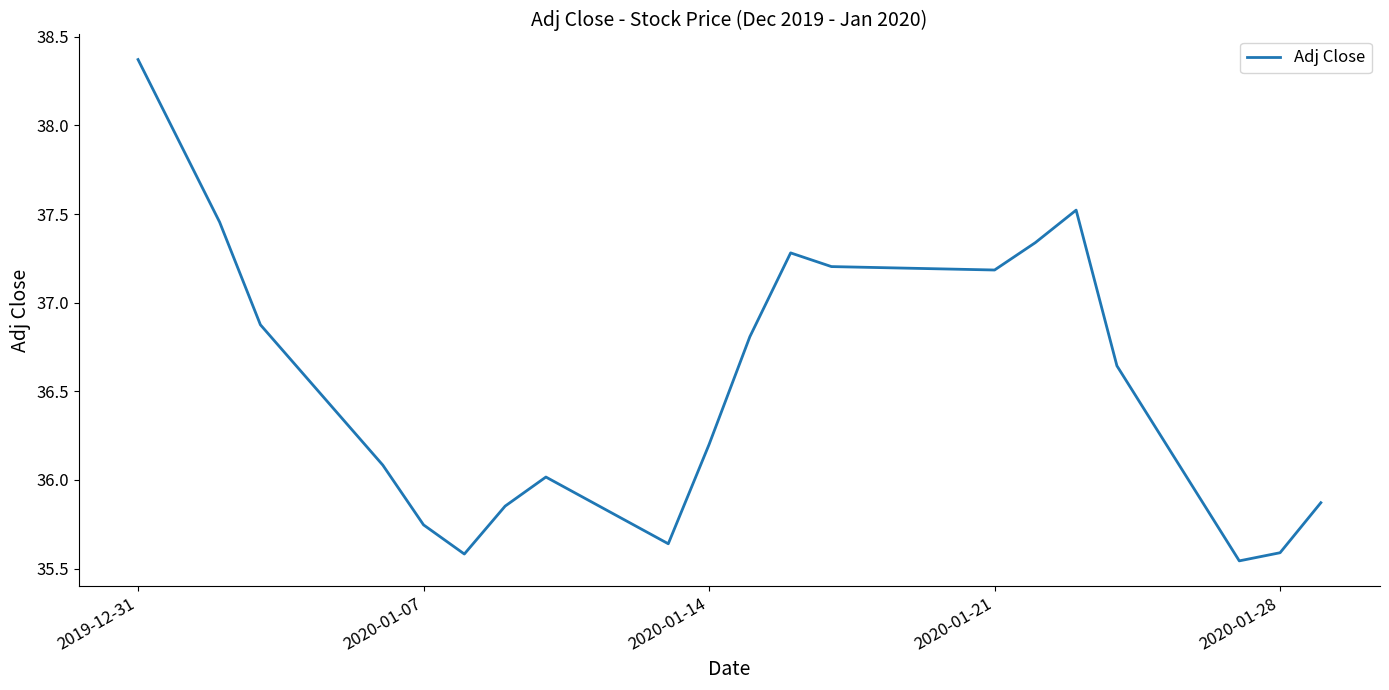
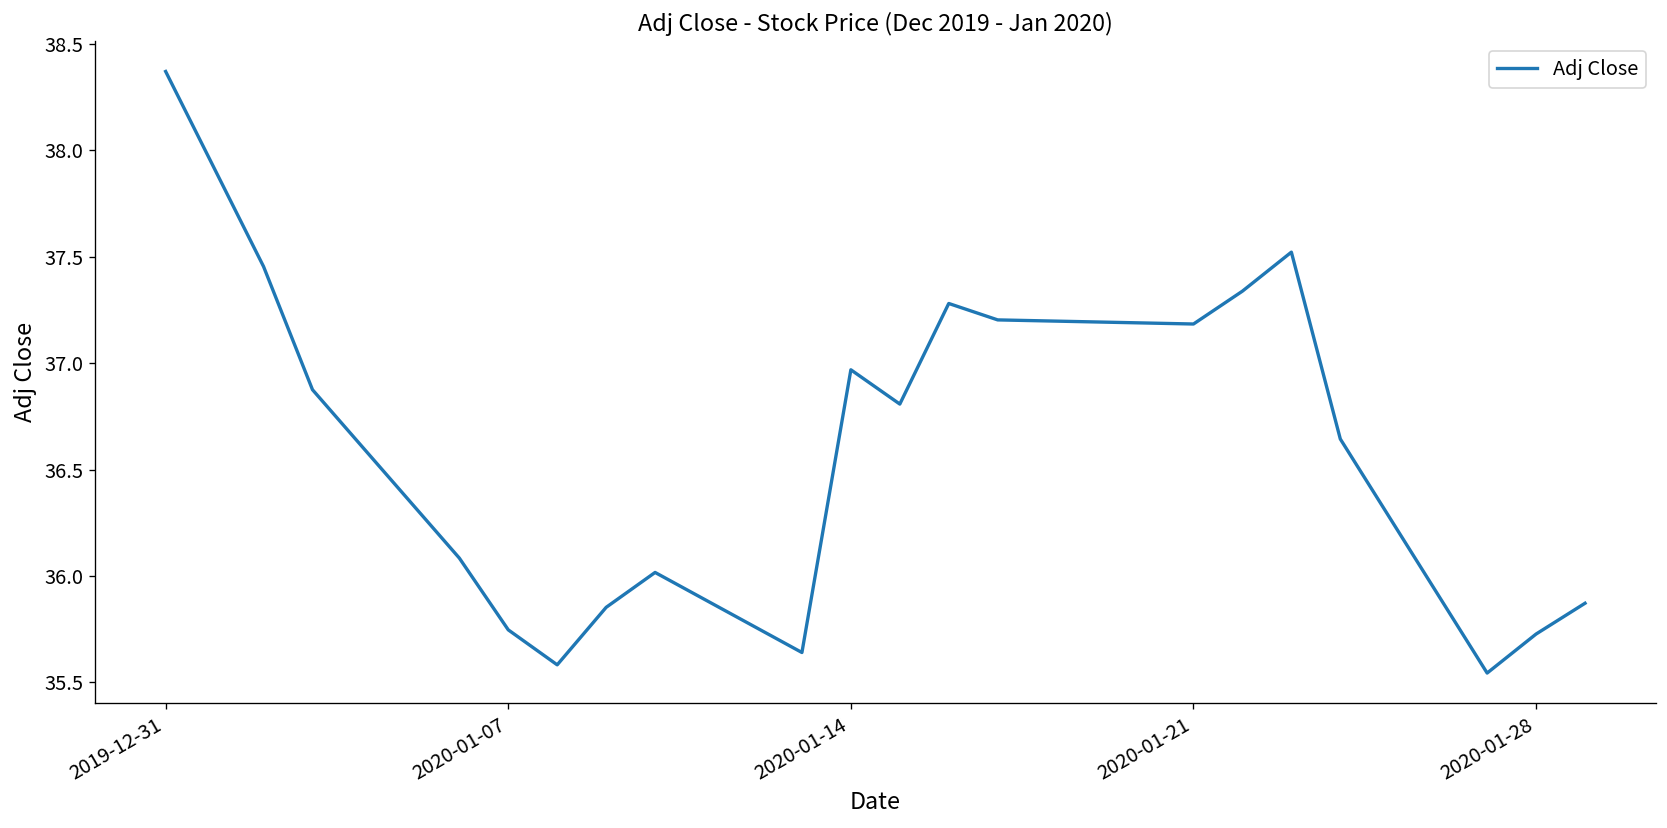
2020-01-14: 36.20 -> 36.97
2020-01-28: 35.59 -> 35.73
